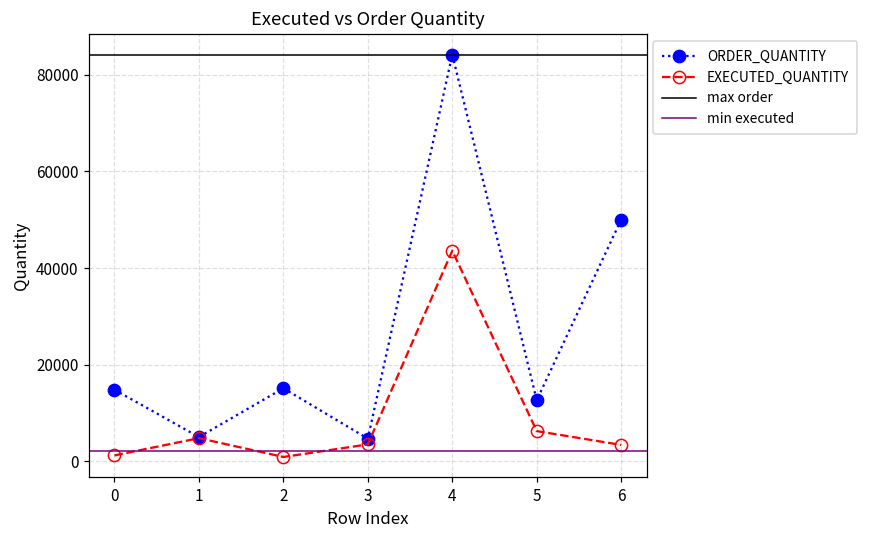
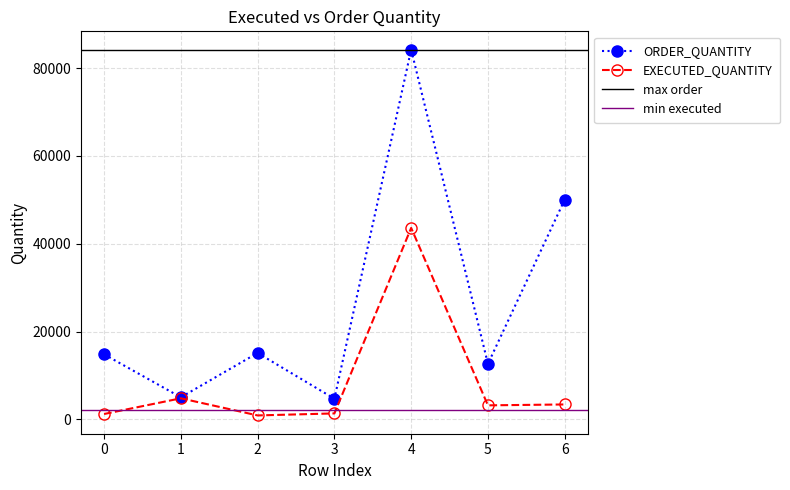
EXECUTED_QUANTITY, 3: 4000 -> 1000
EXECUTED_QUANTITY, 5: 6000 -> 3000
